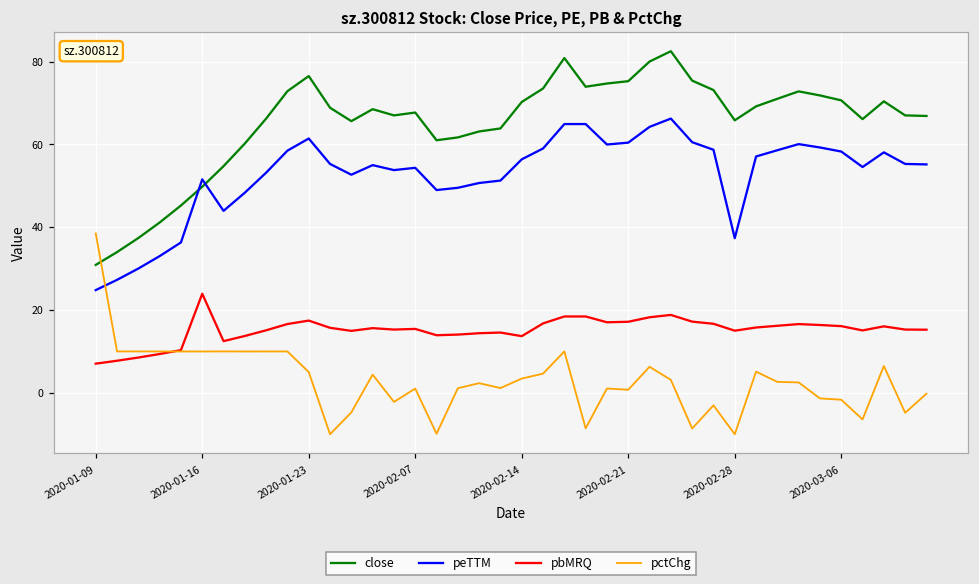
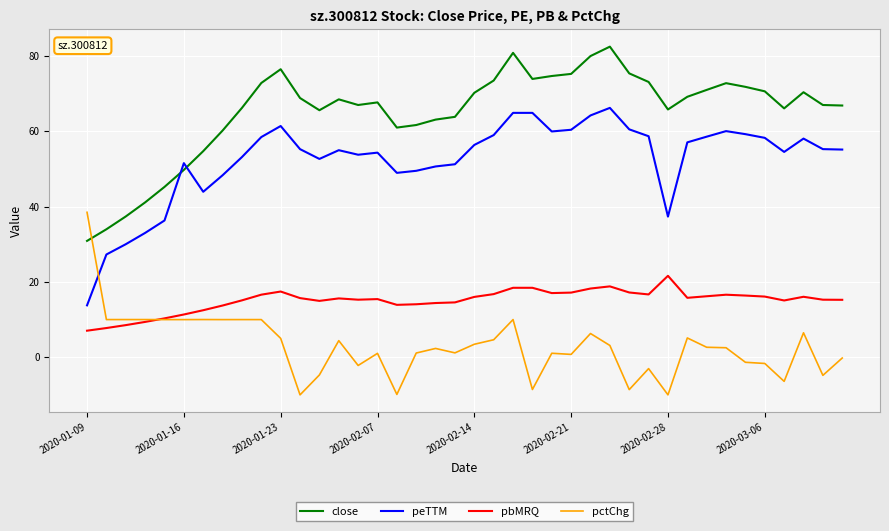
peTTM, 2020-01-09: 25 -> 14
pbMRQ, 2020-01-16: 24 -> 11
pbMRQ, 2020-02-14: 14 -> 16
pbMRQ, 2020-02-28: 15 -> 22
